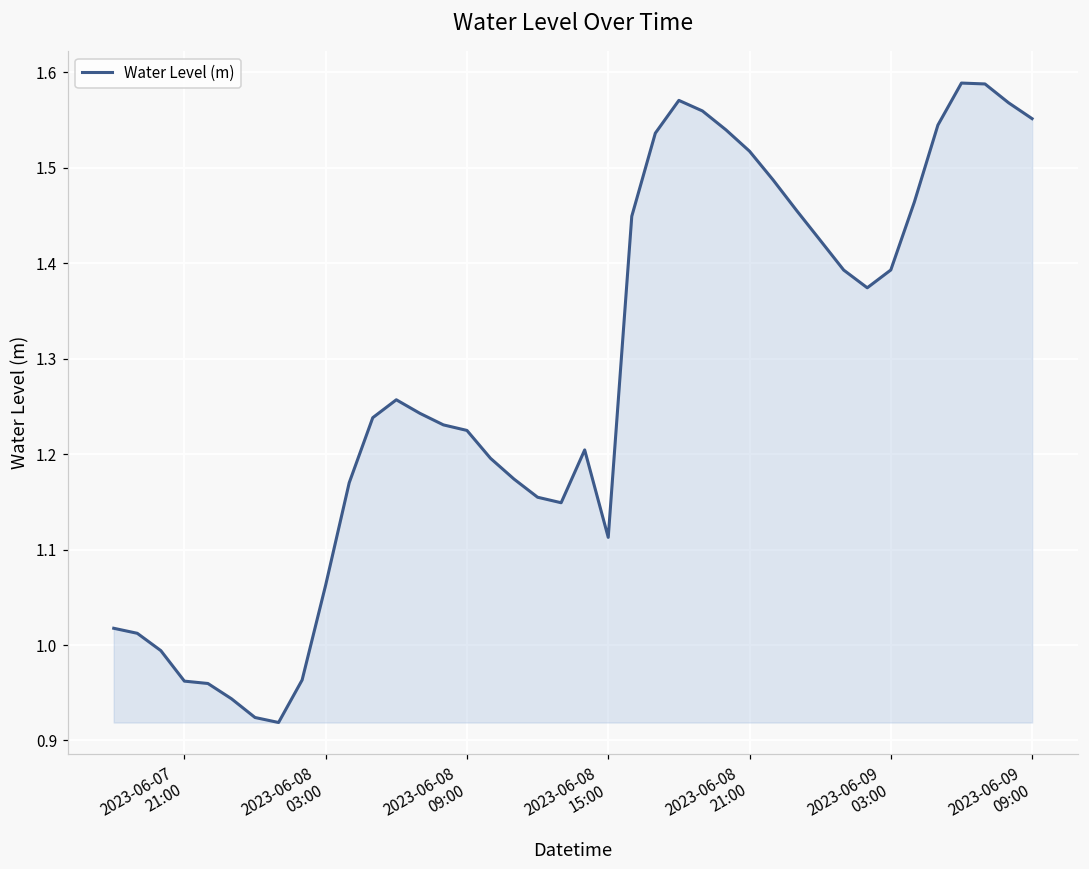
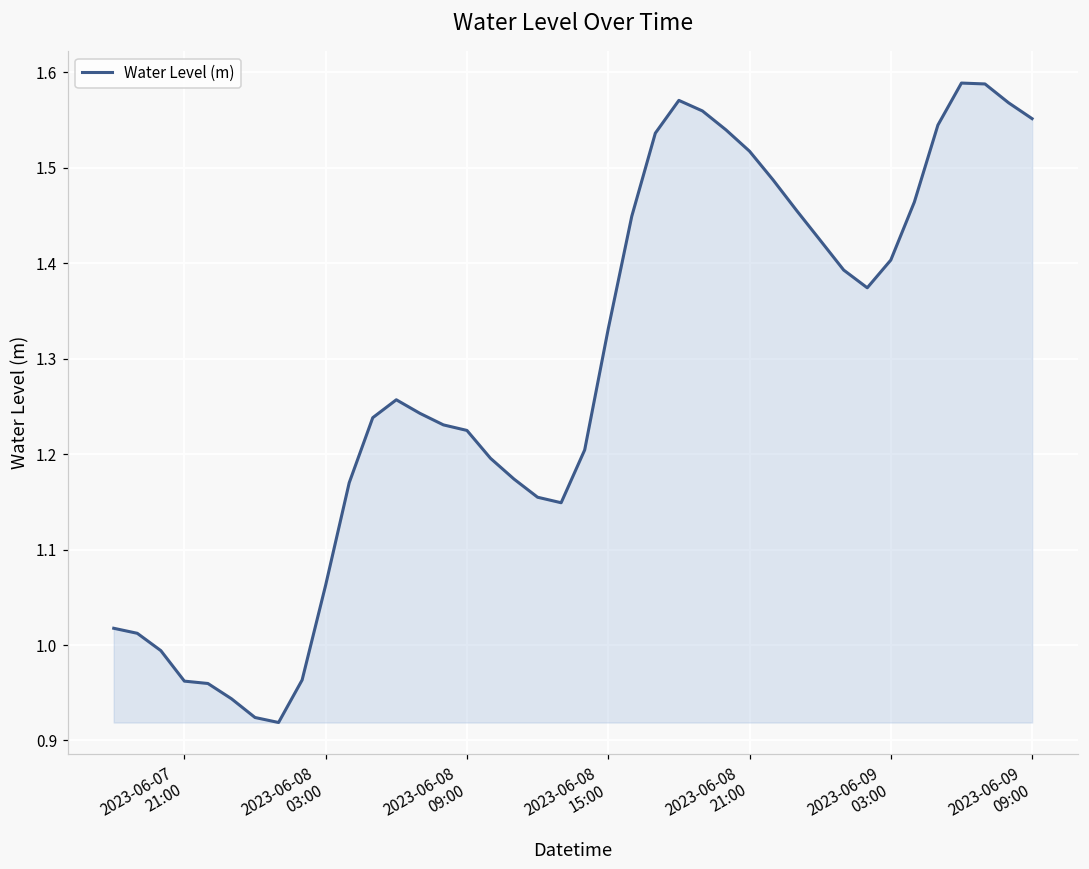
2023-06-08 15:00: 1.11 -> 1.33
2023-06-09 03:00: 1.39 -> 1.40
